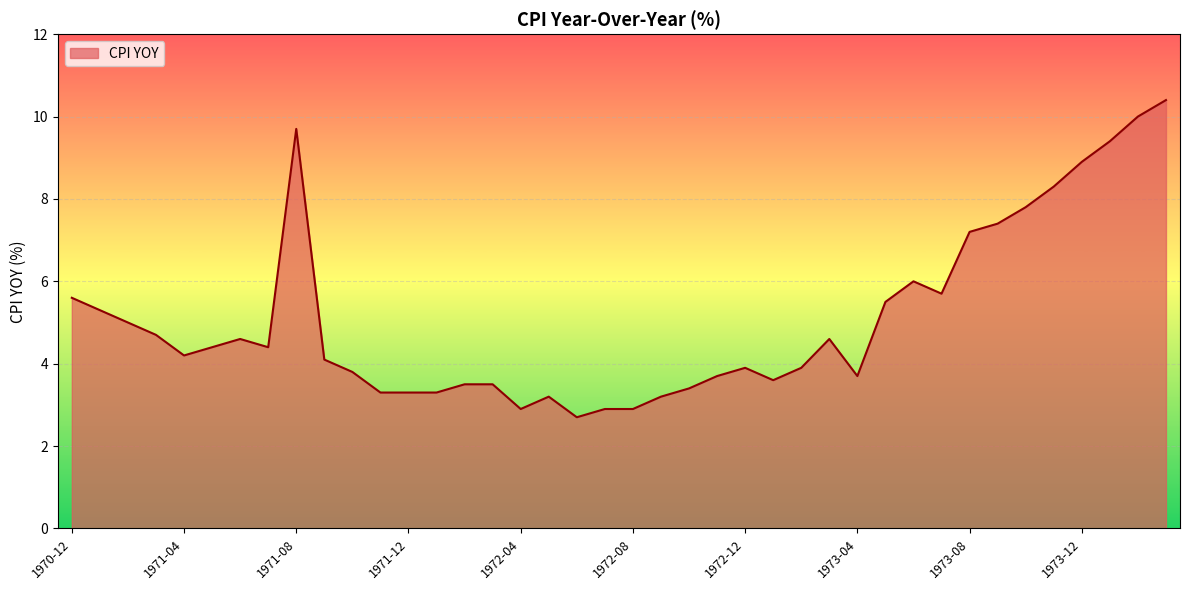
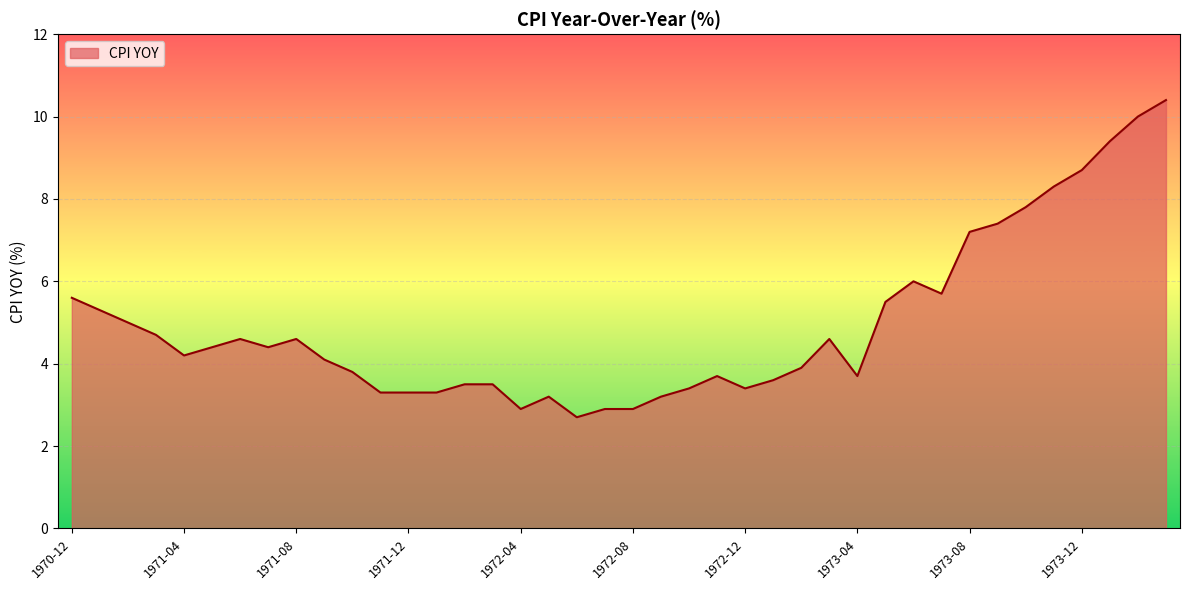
1971-08: 9.7 -> 4.6
1972-12: 3.9 -> 3.4
1973-12: 8.9 -> 8.7
